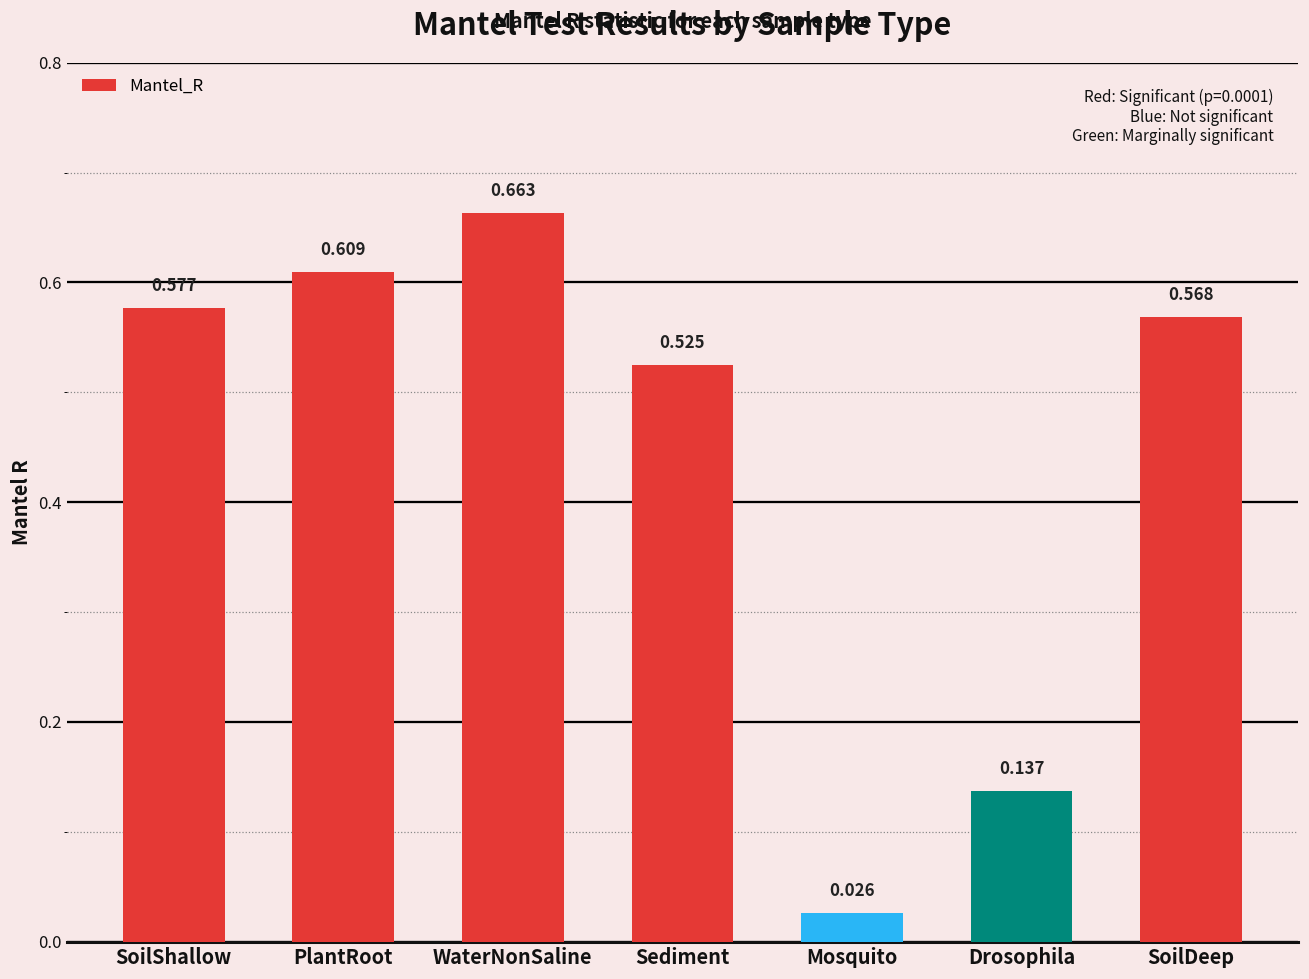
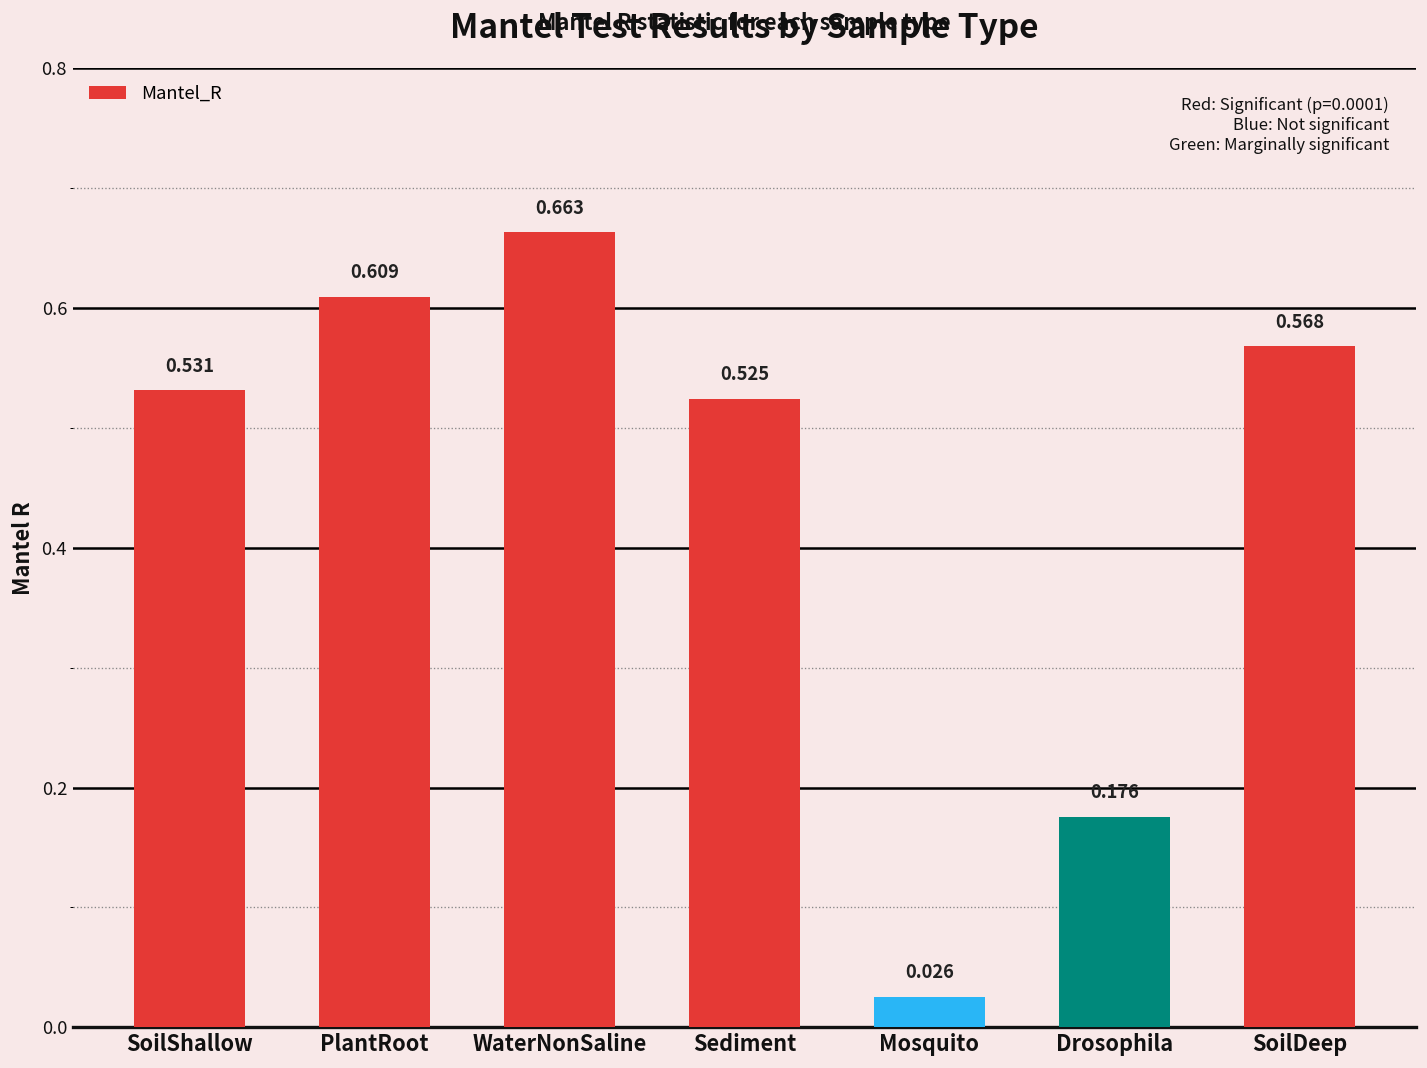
SoilShallow: 0.577 -> 0.531
Drosophila: 0.137 -> 0.176
